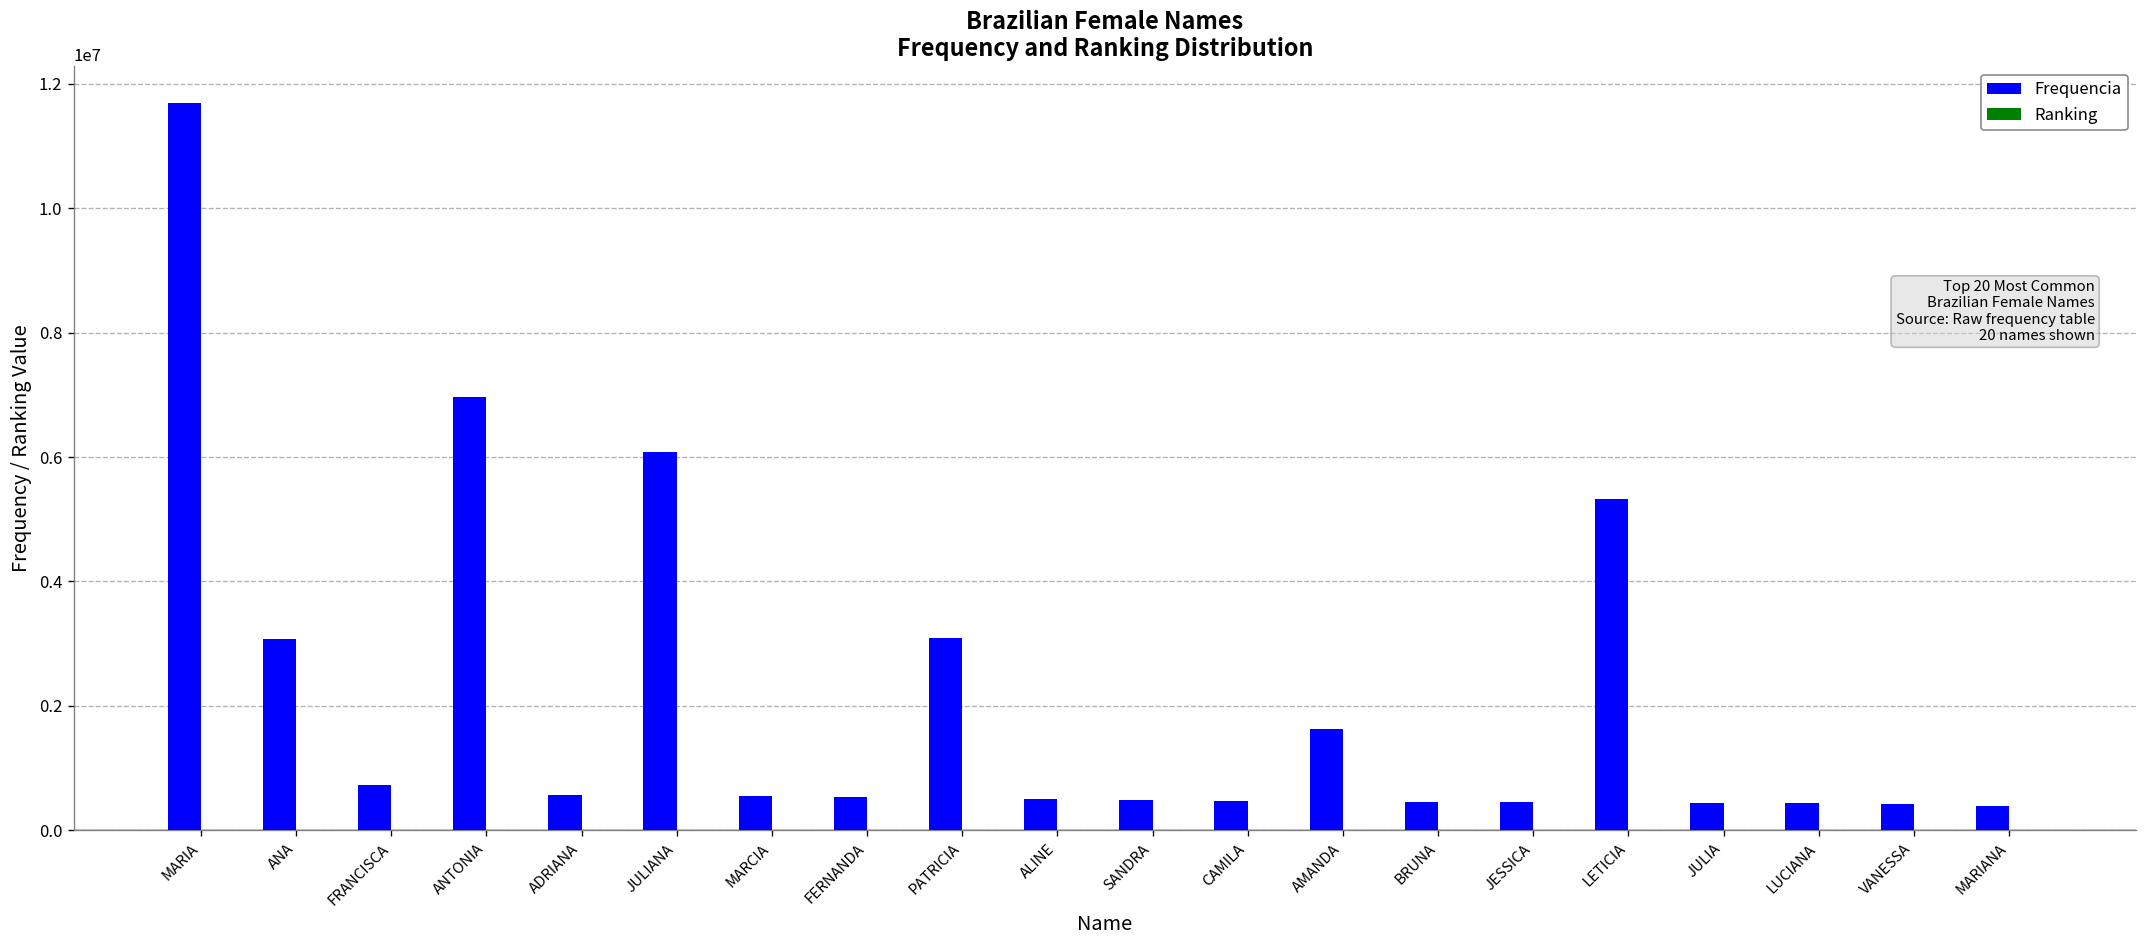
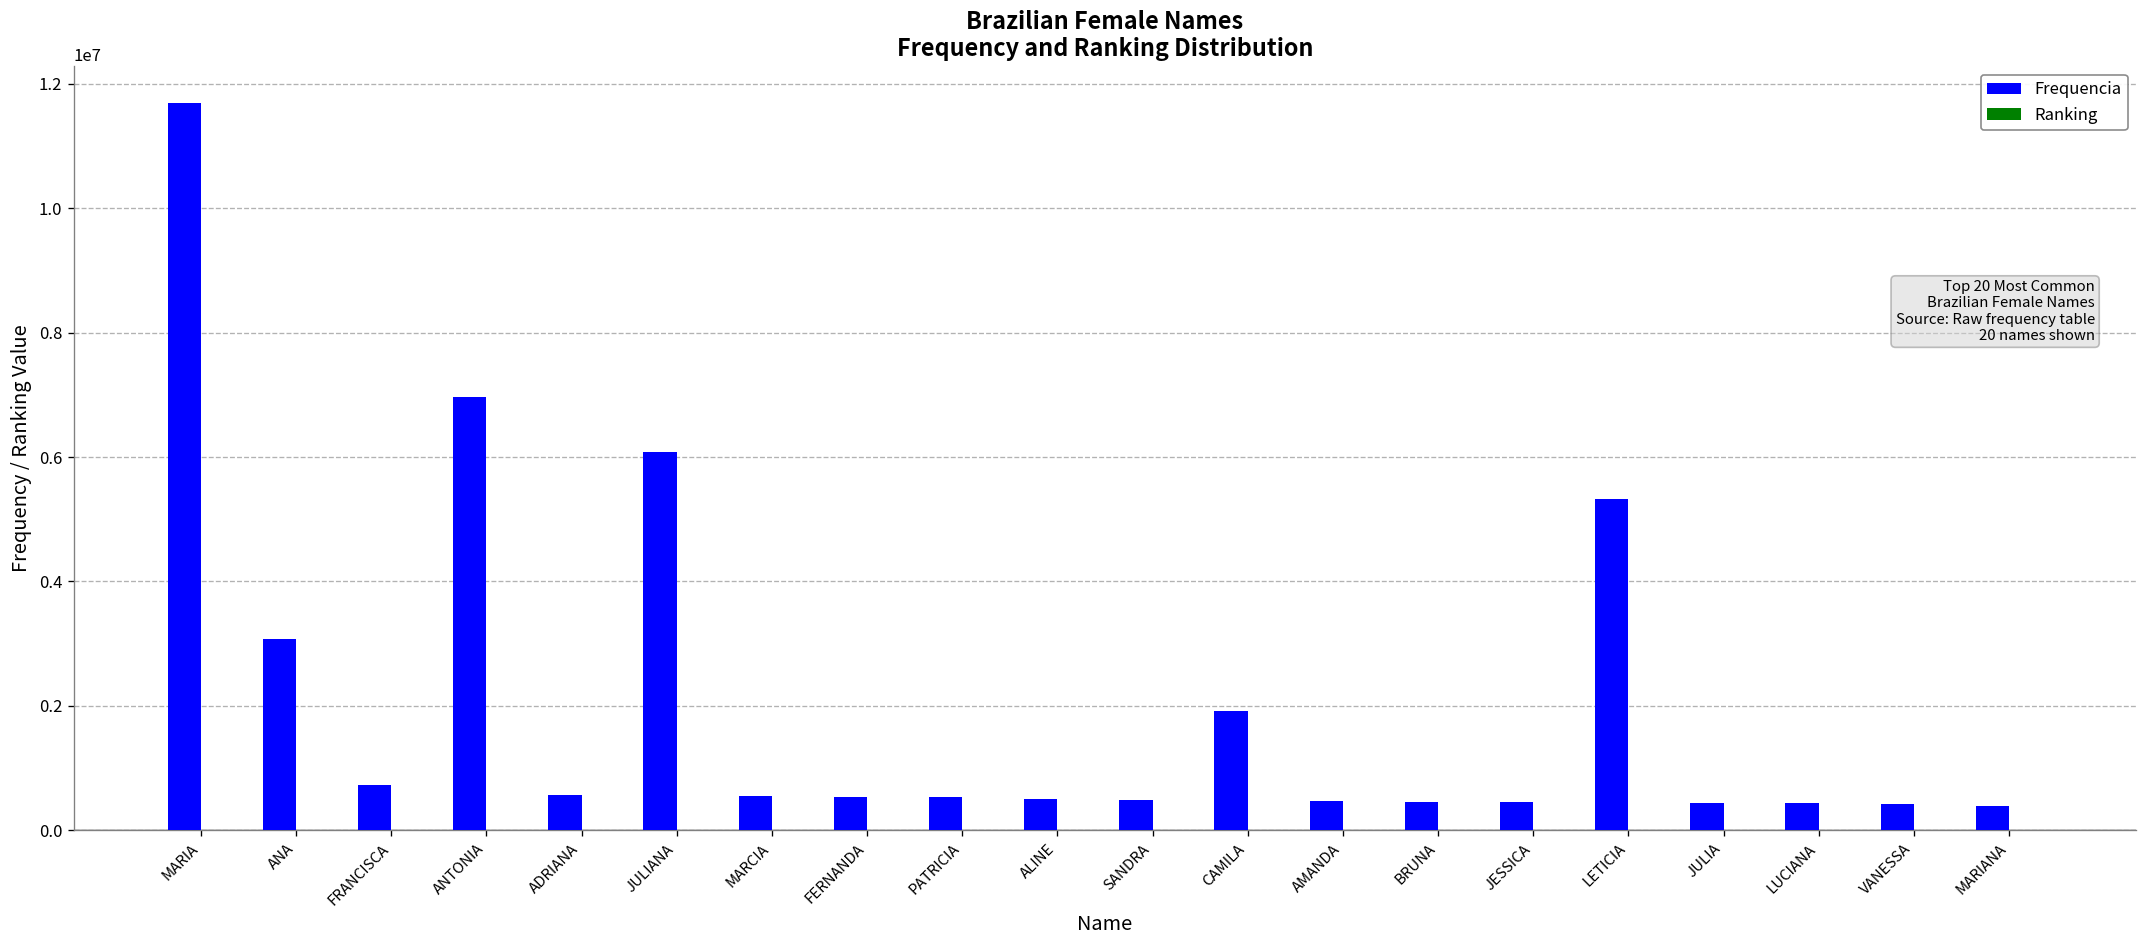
Frequencia, PATRICIA: 3100000 -> 500000
Frequencia, CAMILA: 500000 -> 1900000
Frequencia, AMANDA: 1600000 -> 500000
